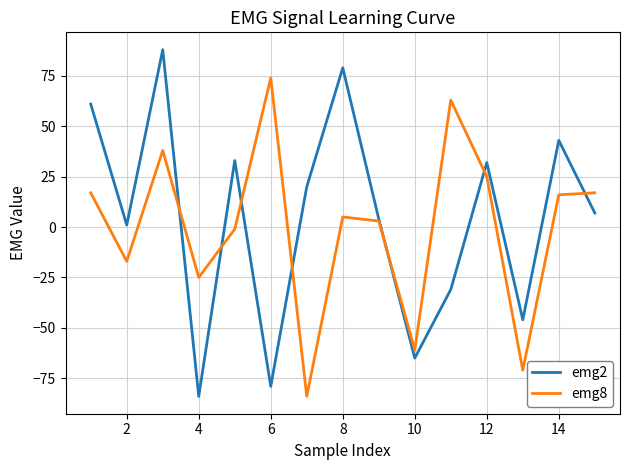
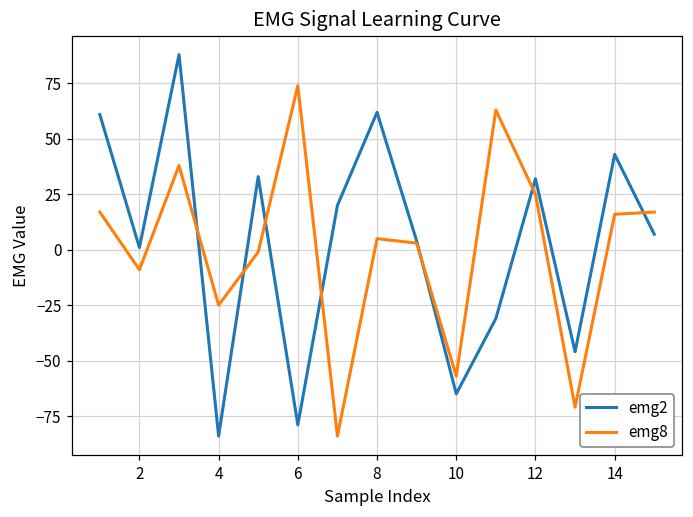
emg8, 2: -17 -> -9
emg2, 8: 79 -> 62
emg8, 10: -61 -> -57
